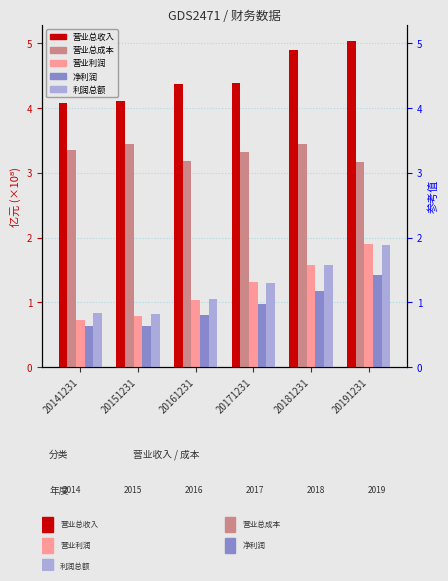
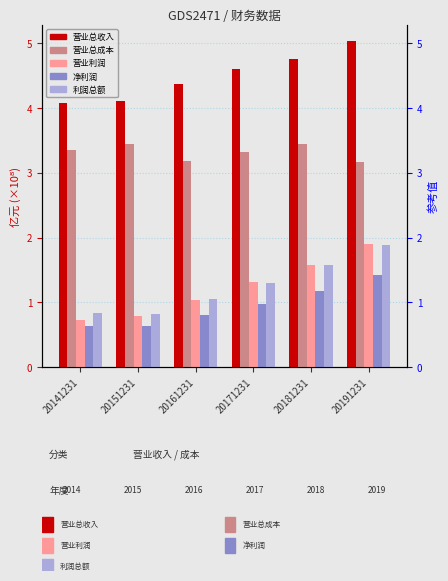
营业总收入, 20171231: 4.4 -> 4.6
营业总收入, 20181231: 4.9 -> 4.8
